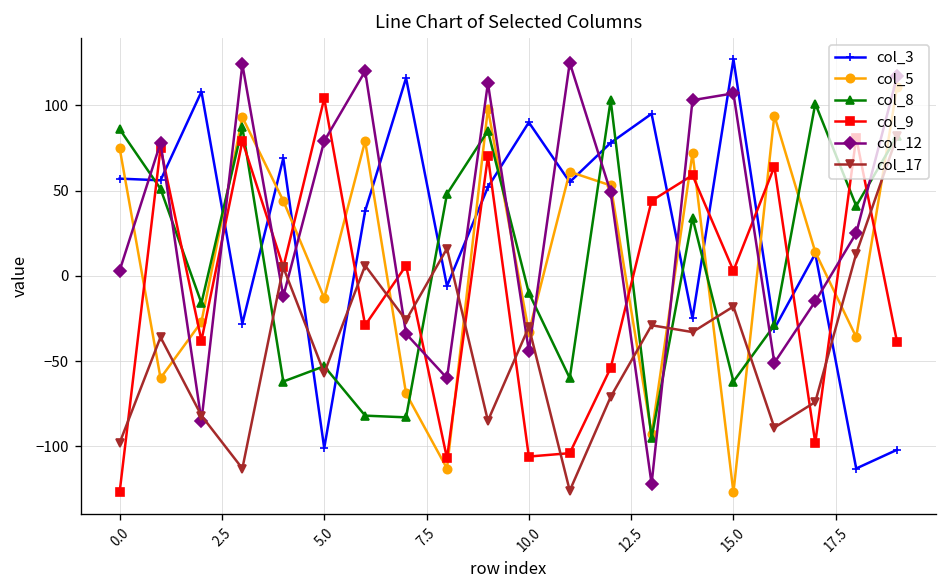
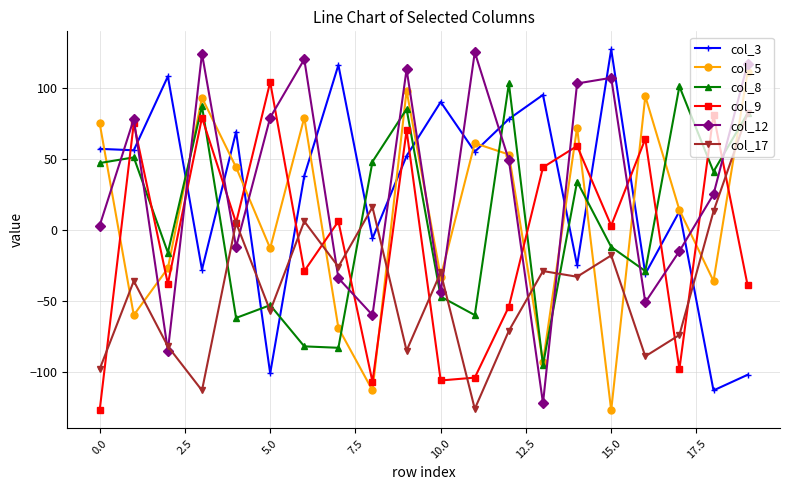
col_8, 0.0: 86 -> 47
col_8, 10.0: -10 -> -47
col_8, 15.0: -62 -> -12
